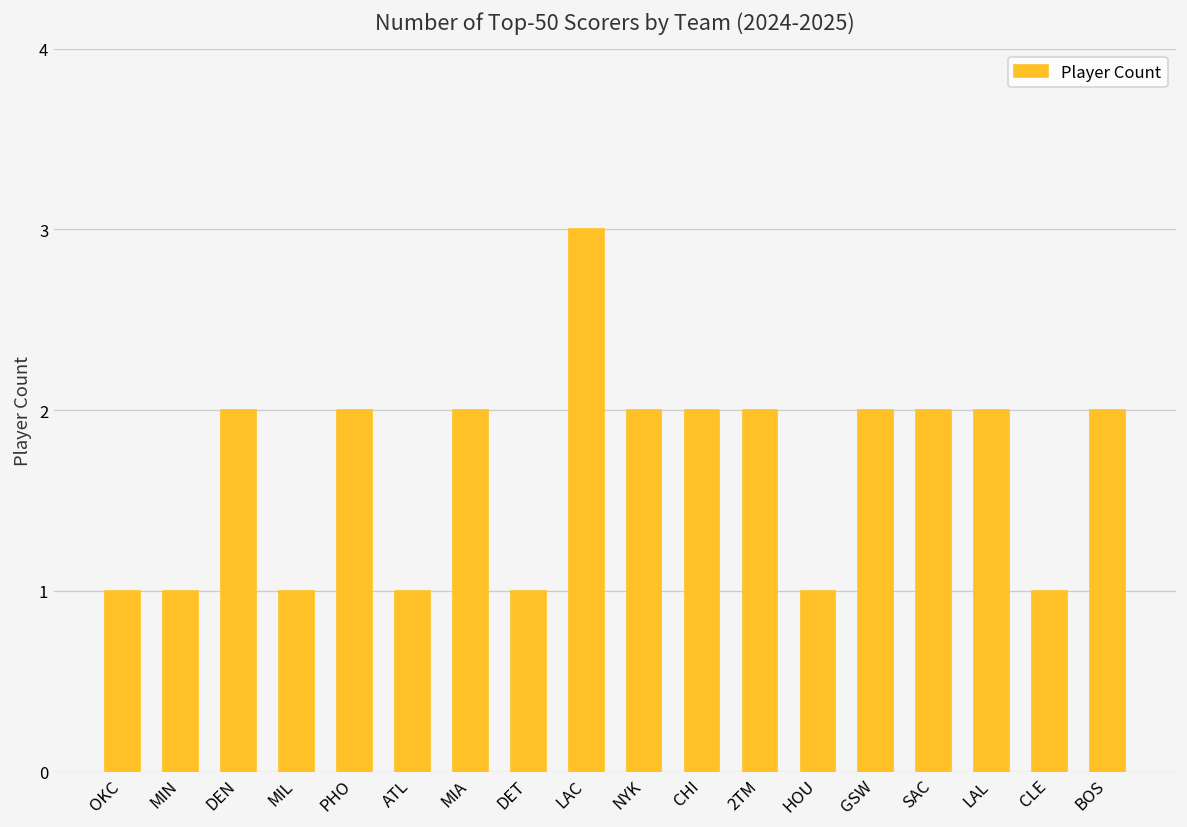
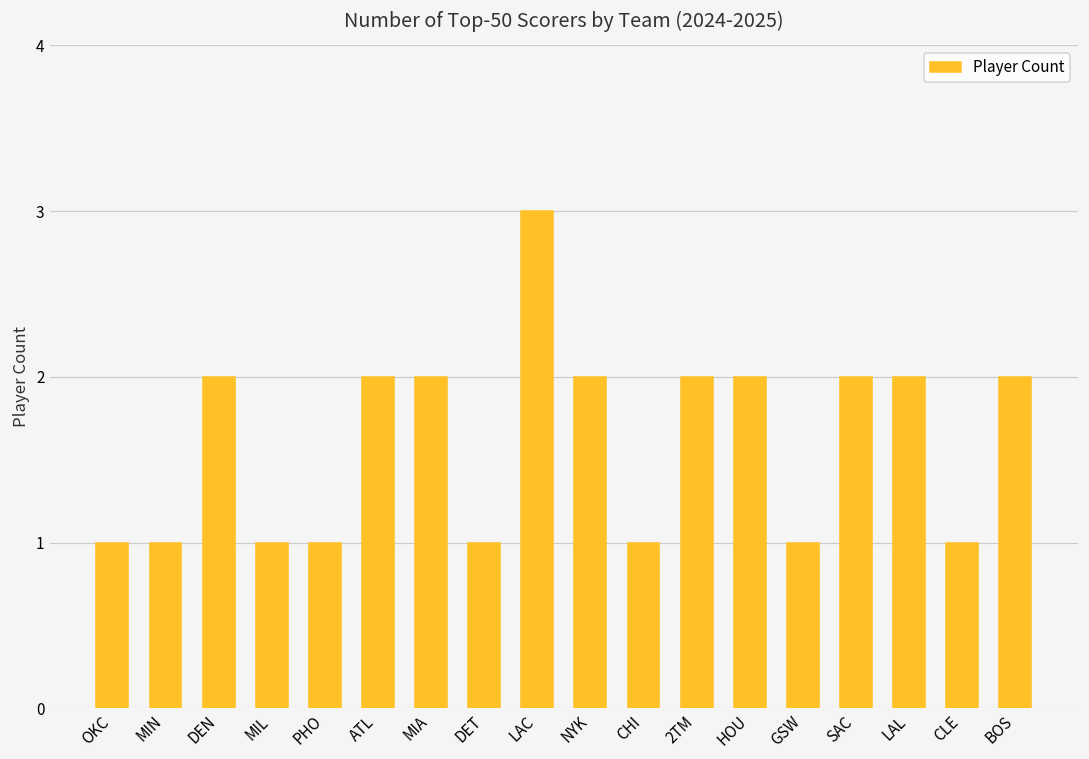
PHO: 2 -> 1
ATL: 1 -> 2
CHI: 2 -> 1
HOU: 1 -> 2
GSW: 2 -> 1
